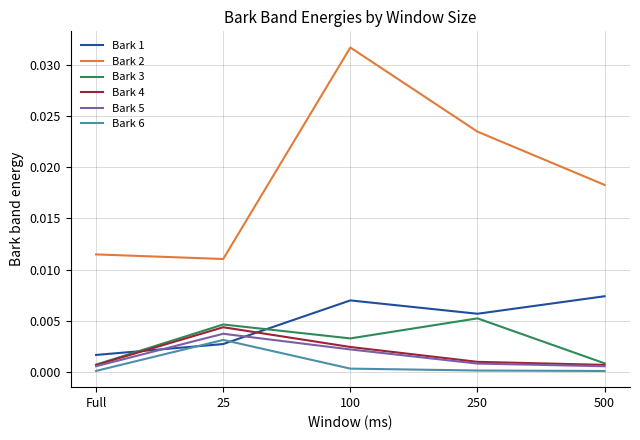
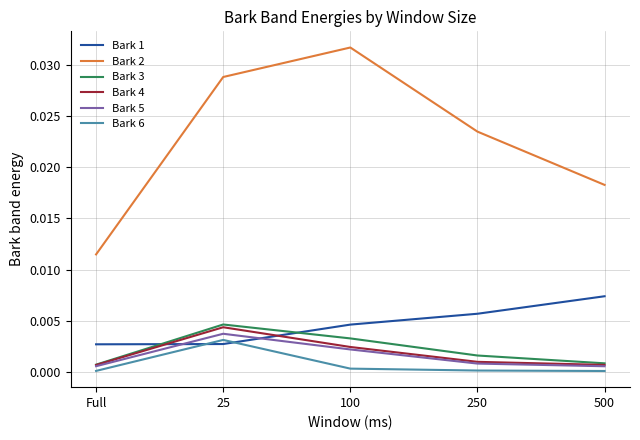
Bark 1, Full: 0.0017 -> 0.0027
Bark 2, 25: 0.0110 -> 0.0288
Bark 1, 100: 0.0070 -> 0.0046
Bark 3, 250: 0.0052 -> 0.0016
